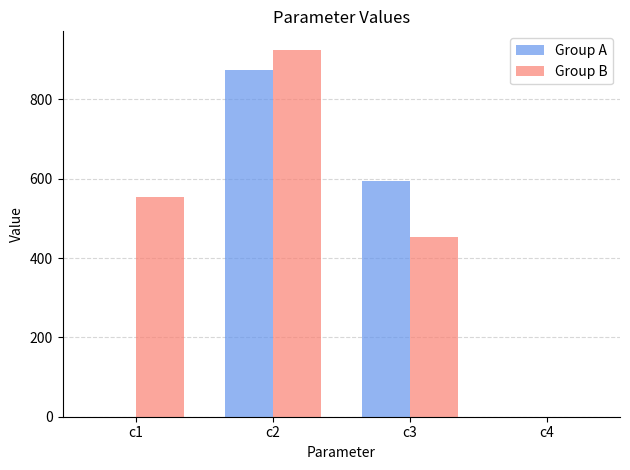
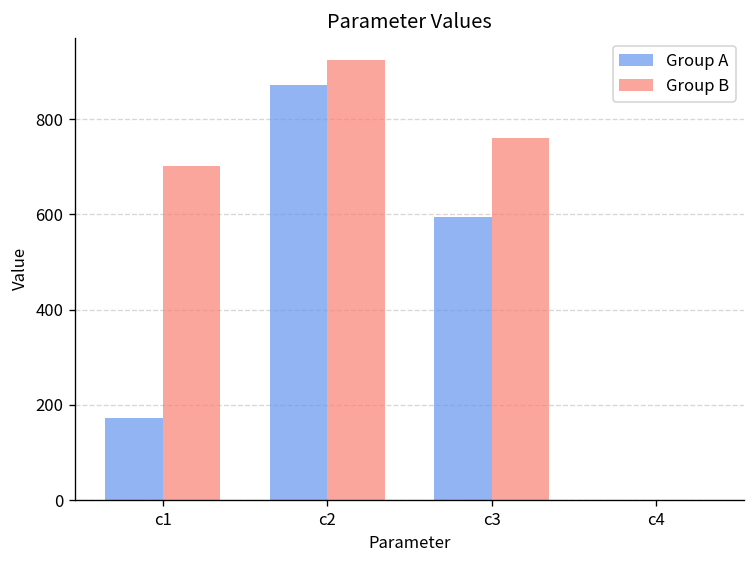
Group A, c1: 0 -> 170
Group B, c1: 550 -> 700
Group B, c3: 450 -> 760
